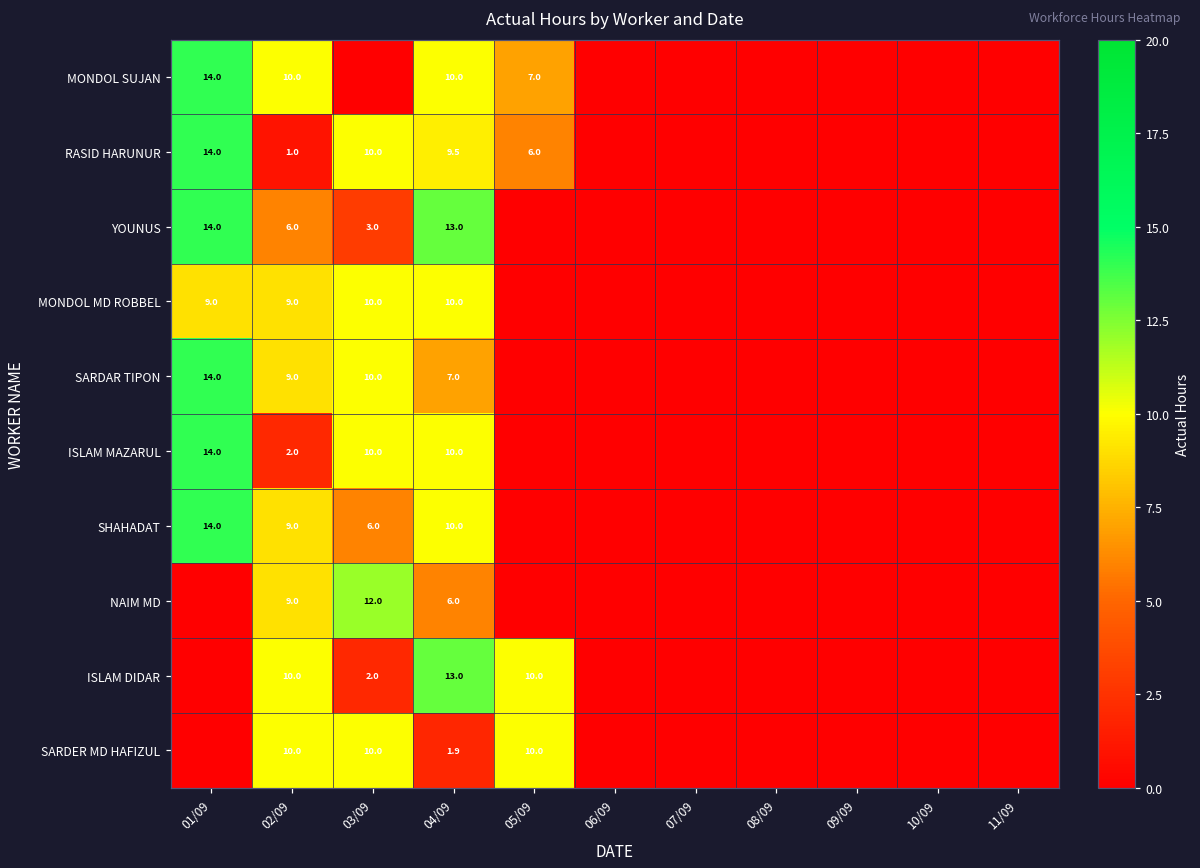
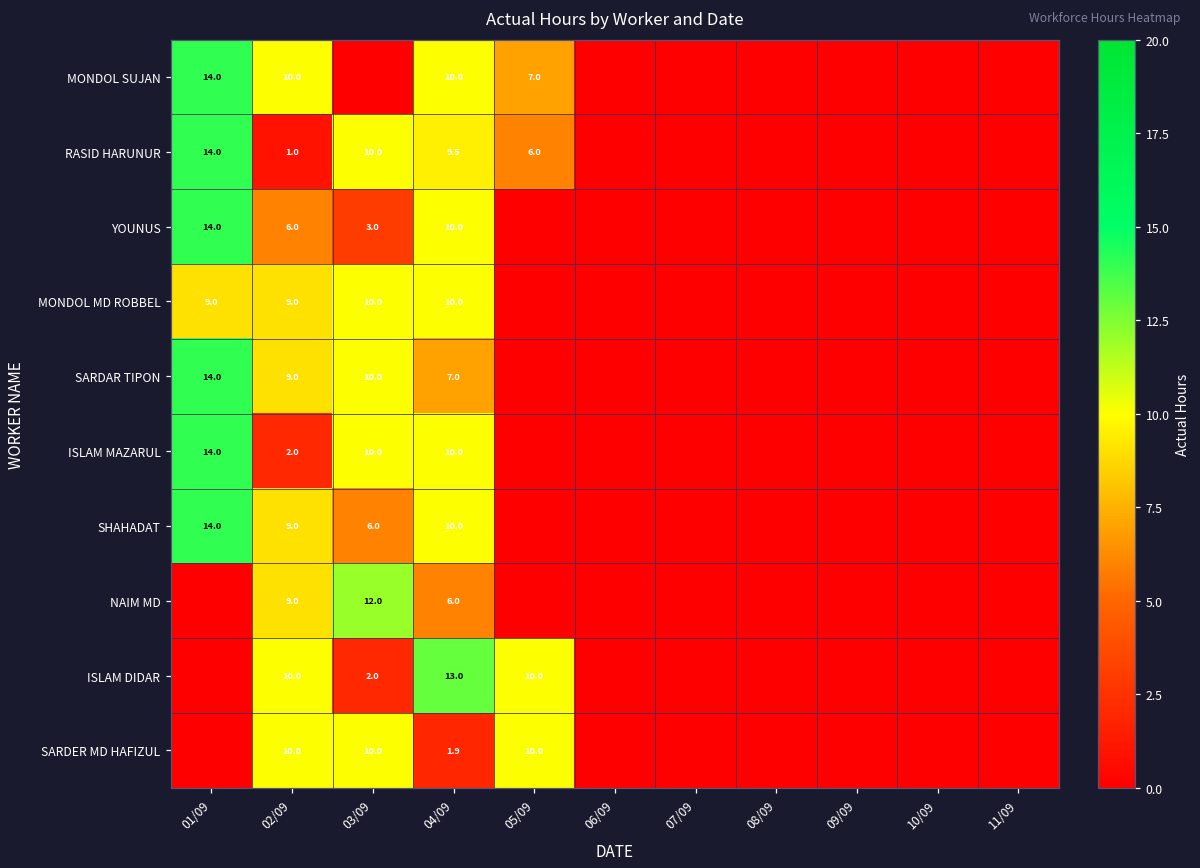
YOUNUS, 04/09: 13.0 -> 10.0
